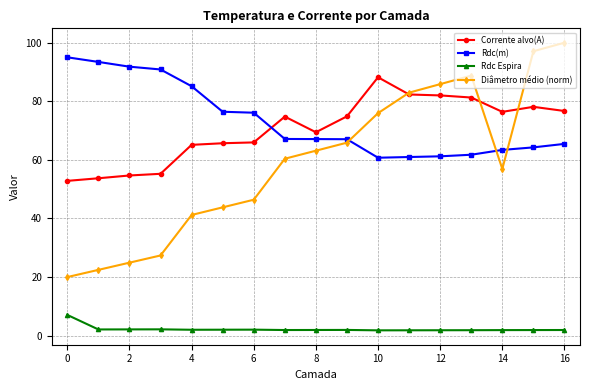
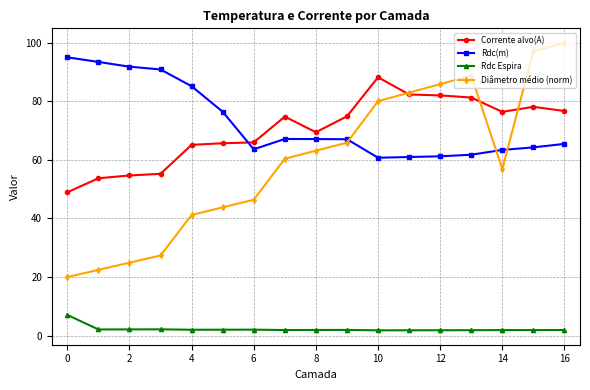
Corrente alvo(A), 0: 53 -> 49
Rdc(m), 6: 76 -> 64
Diâmetro médio (norm), 10: 76 -> 80
